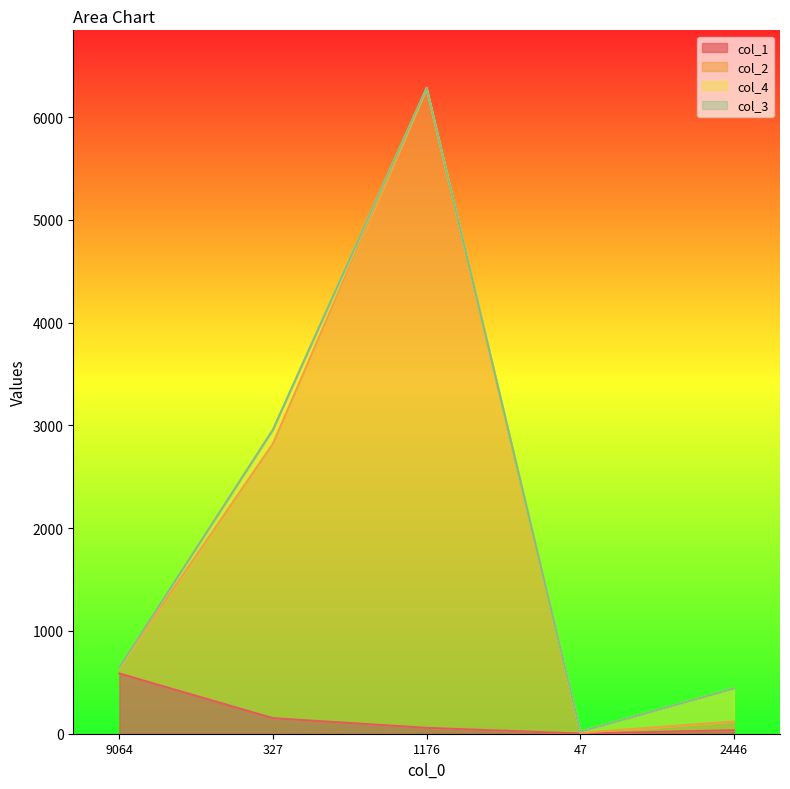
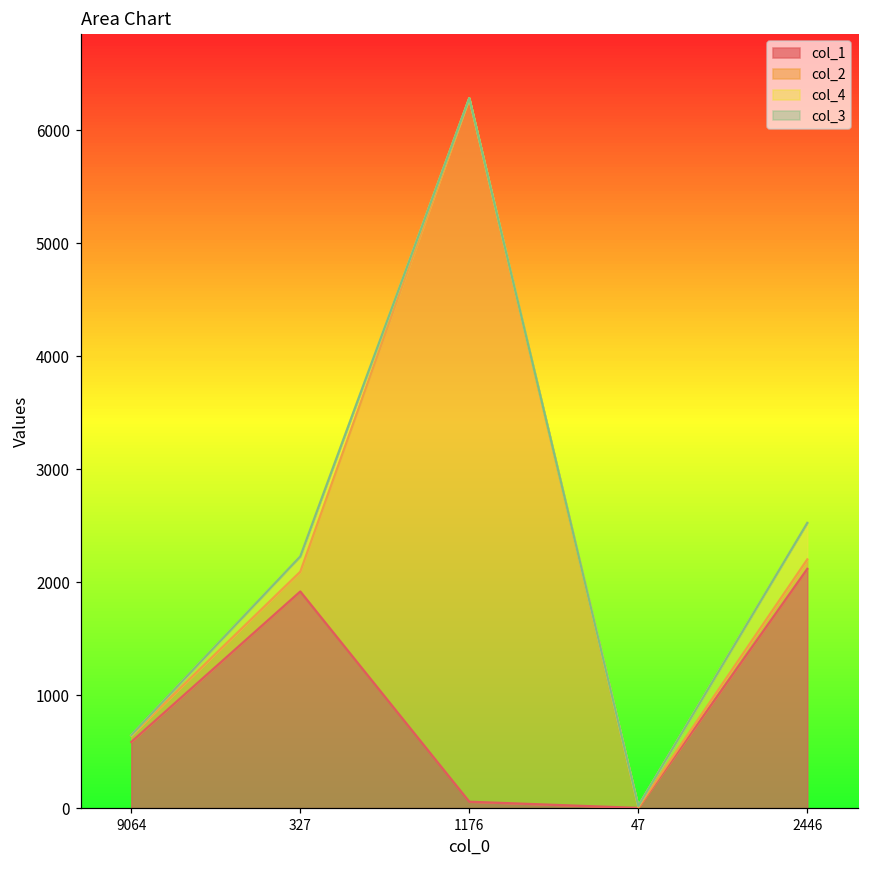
col_1, 327: 150 -> 1920
col_2, 327: 2670 -> 180
col_1, 2446: 30 -> 2120
